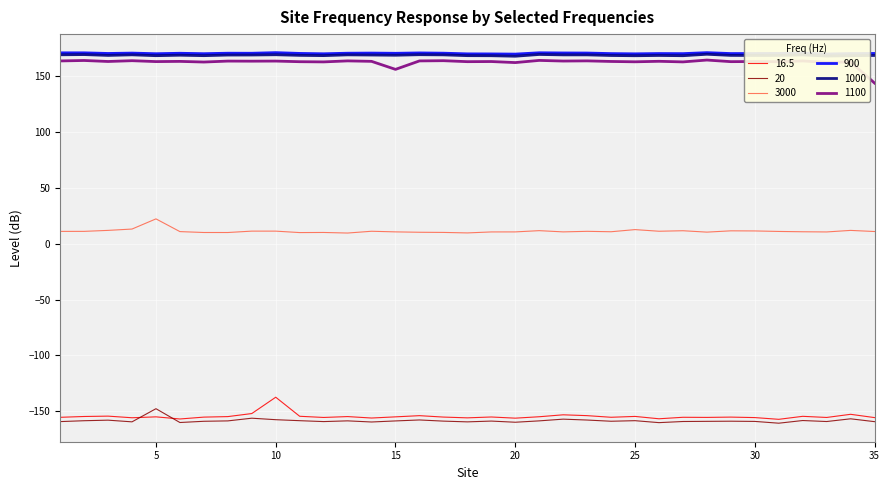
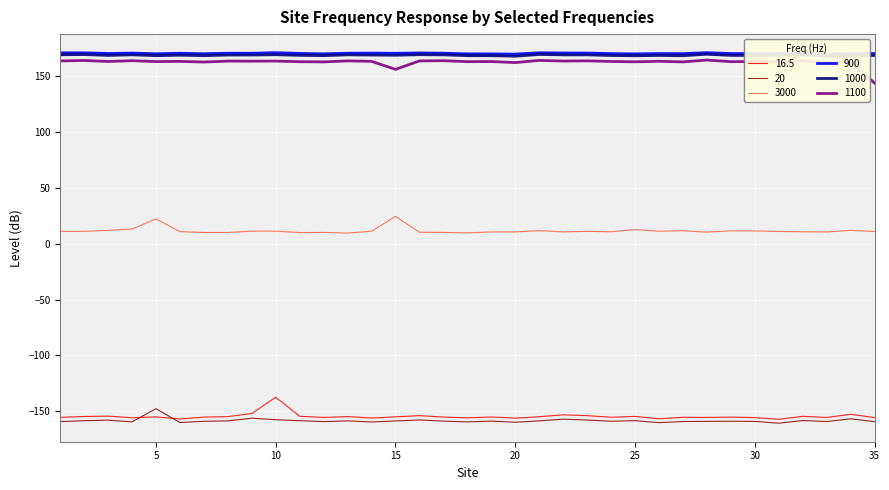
3000, 15: 11 -> 25
